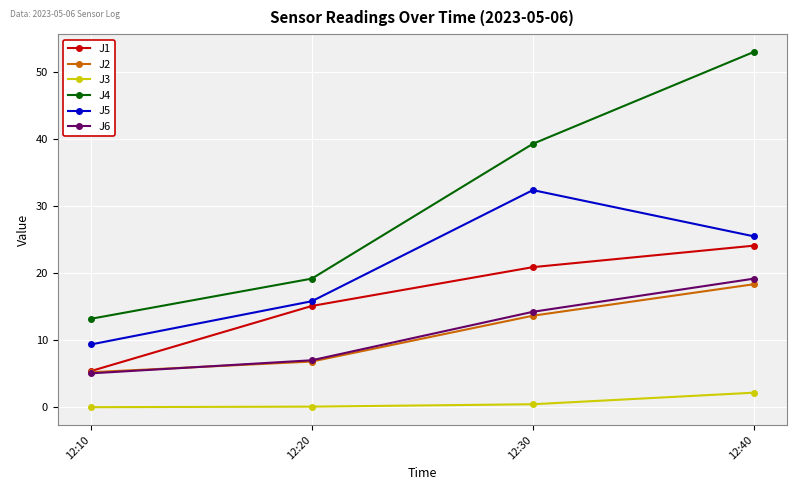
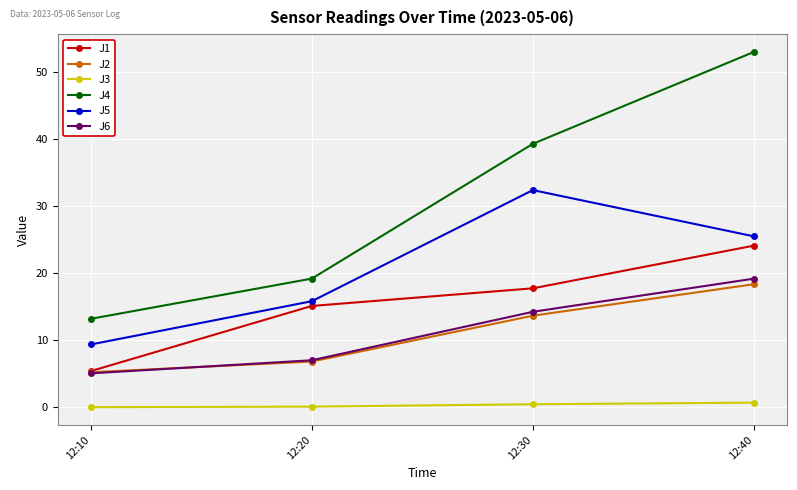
J1, 12:30: 21 -> 18
J3, 12:40: 2 -> 1
